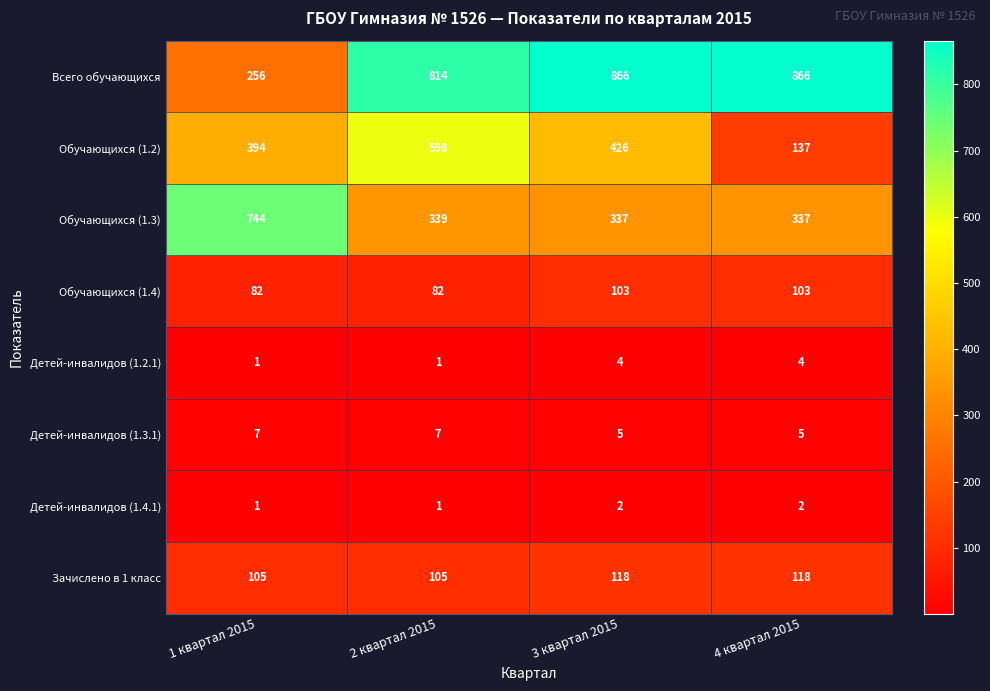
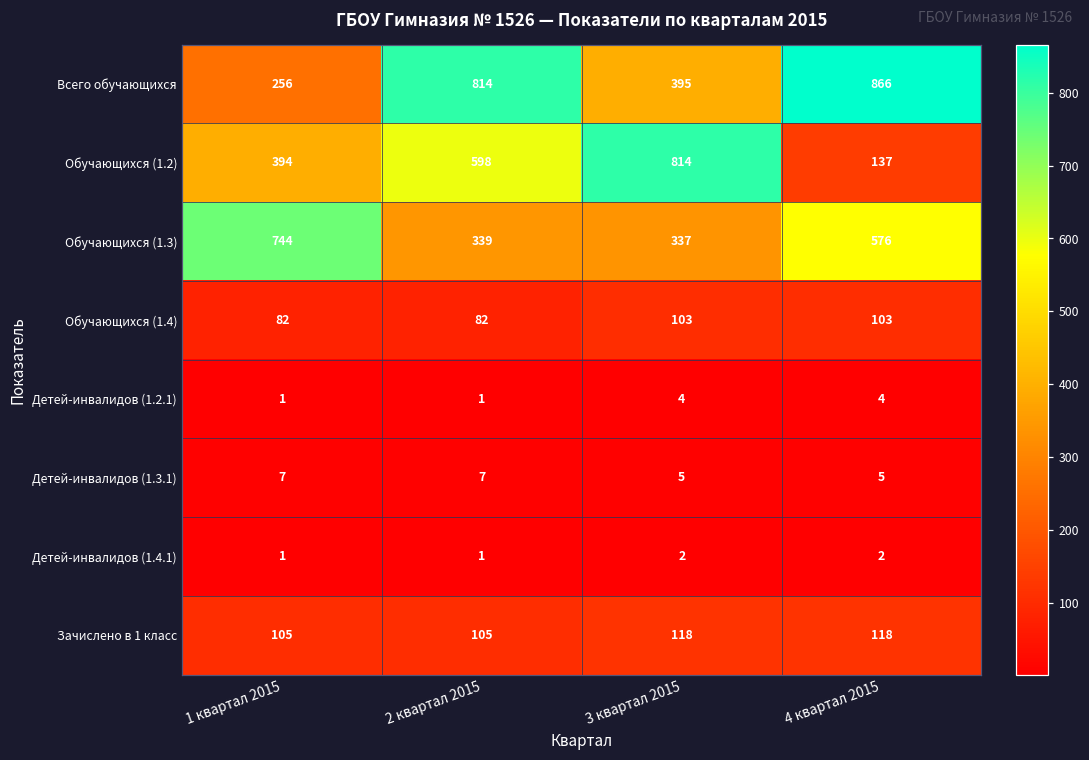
Всего обучающихся, 3 квартал 2015: 866 -> 395
Обучающихся (1.2), 3 квартал 2015: 426 -> 814
Обучающихся (1.3), 4 квартал 2015: 337 -> 576
